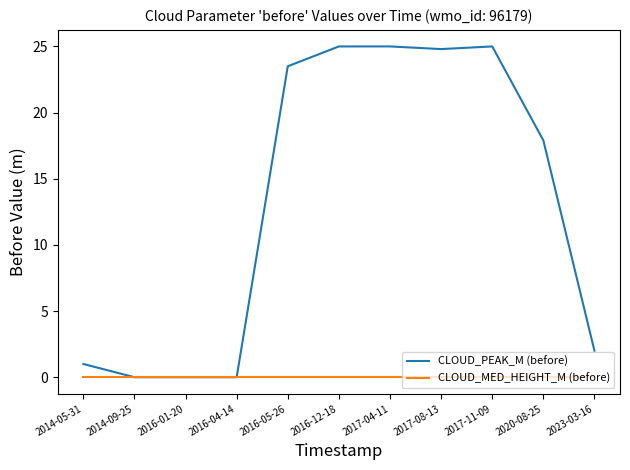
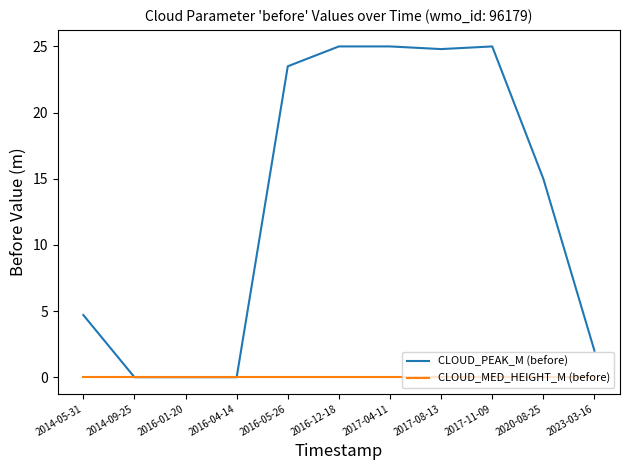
CLOUD_PEAK_M (before), 2014-05-31: 1.0 -> 4.7
CLOUD_PEAK_M (before), 2020-08-25: 17.9 -> 15.0
